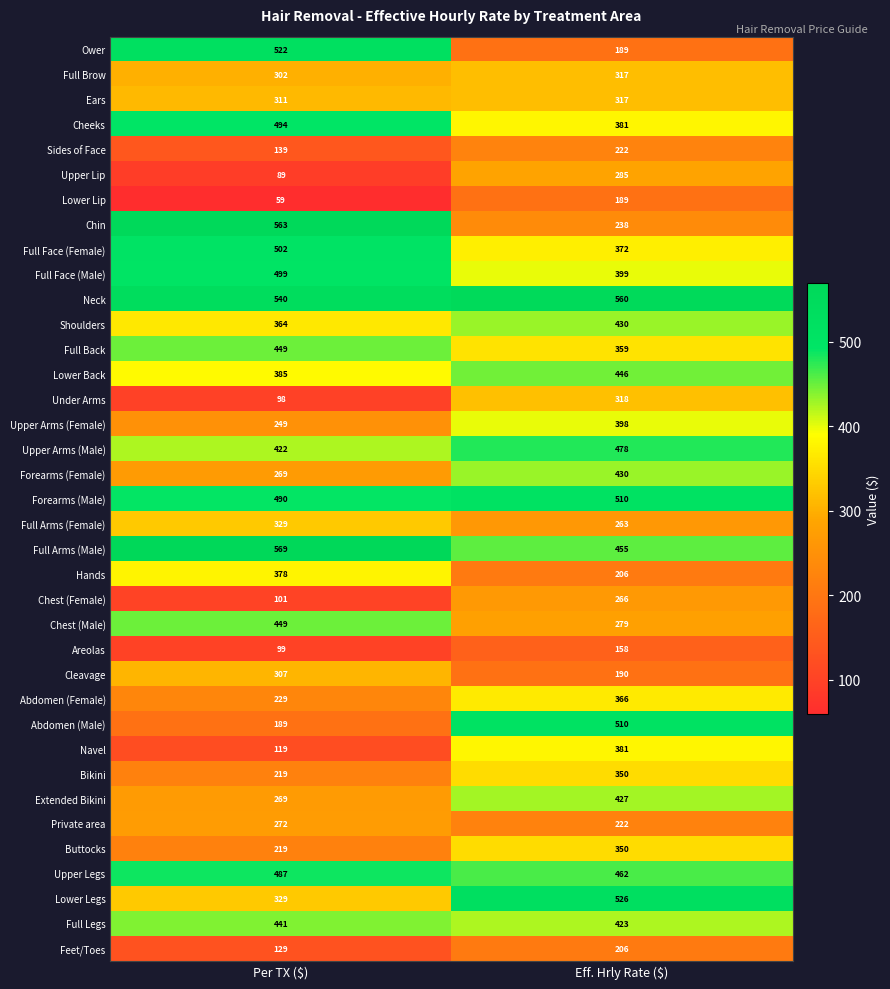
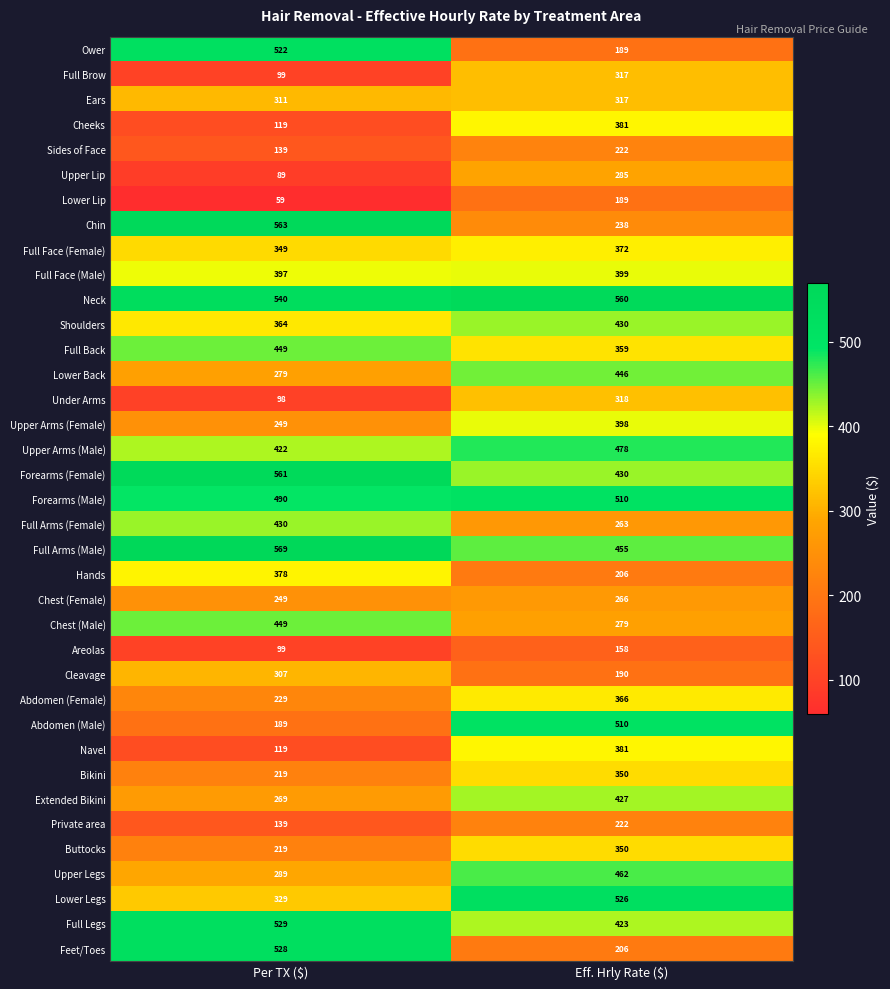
Full Brow, Per TX ($): 302 -> 99
Cheeks, Per TX ($): 494 -> 119
Full Face (Female), Per TX ($): 502 -> 349
Full Face (Male), Per TX ($): 499 -> 397
Lower Back, Per TX ($): 385 -> 279
Forearms (Female), Per TX ($): 269 -> 561
Full Arms (Female), Per TX ($): 329 -> 430
Chest (Female), Per TX ($): 101 -> 249
Private area, Per TX ($): 272 -> 139
Upper Legs, Per TX ($): 487 -> 289
Full Legs, Per TX ($): 441 -> 529
Feet/Toes, Per TX ($): 129 -> 528
